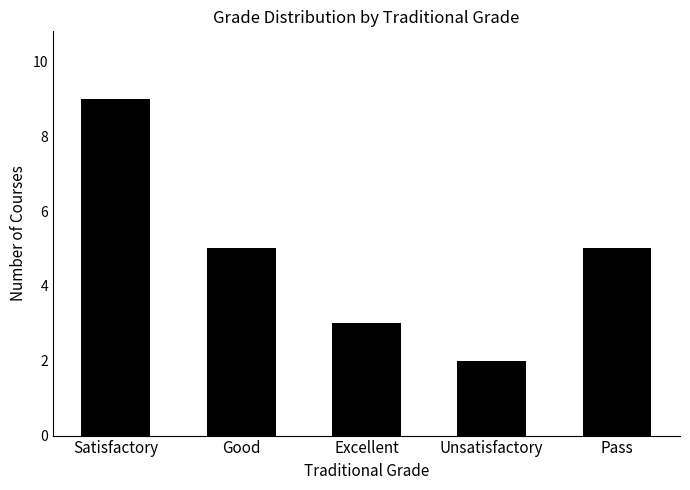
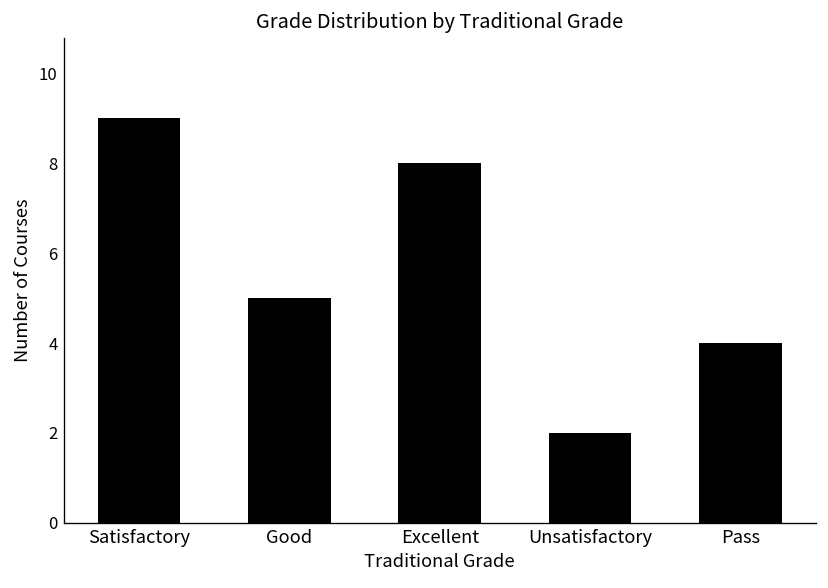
Excellent: 3 -> 8
Pass: 5 -> 4
